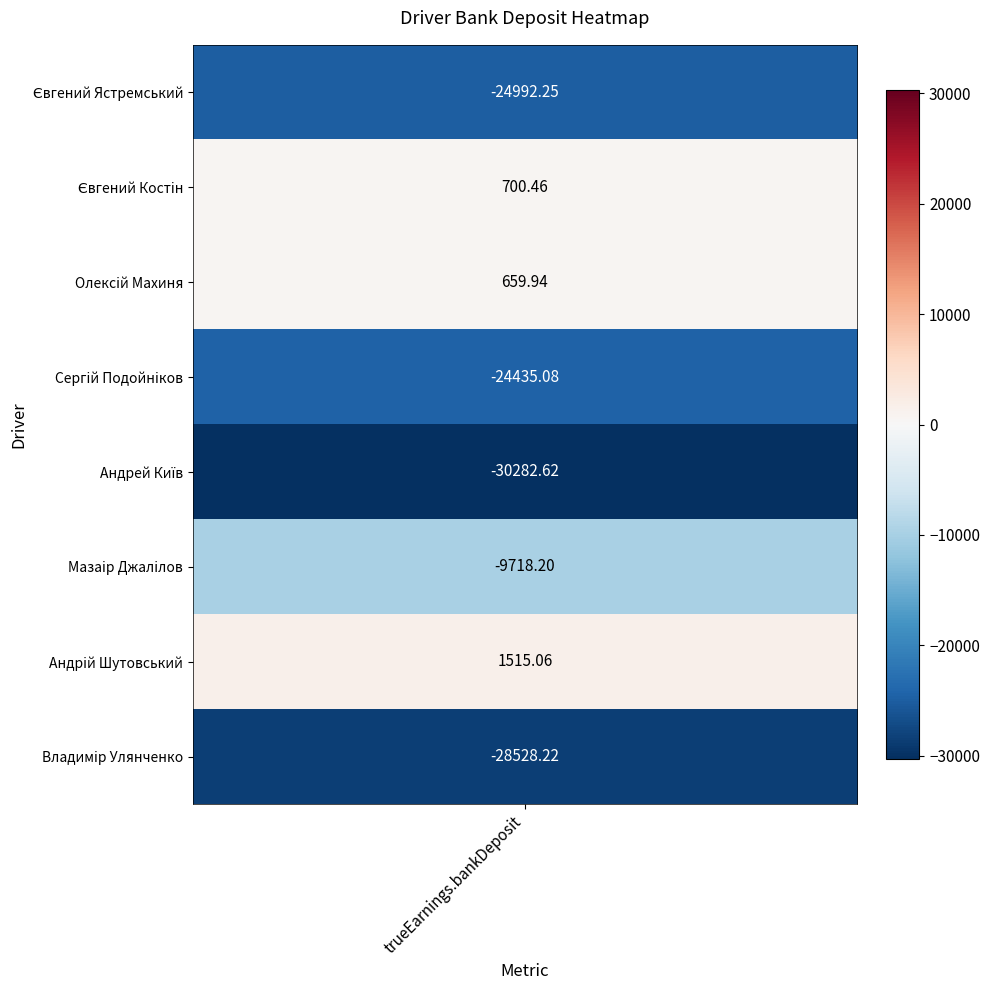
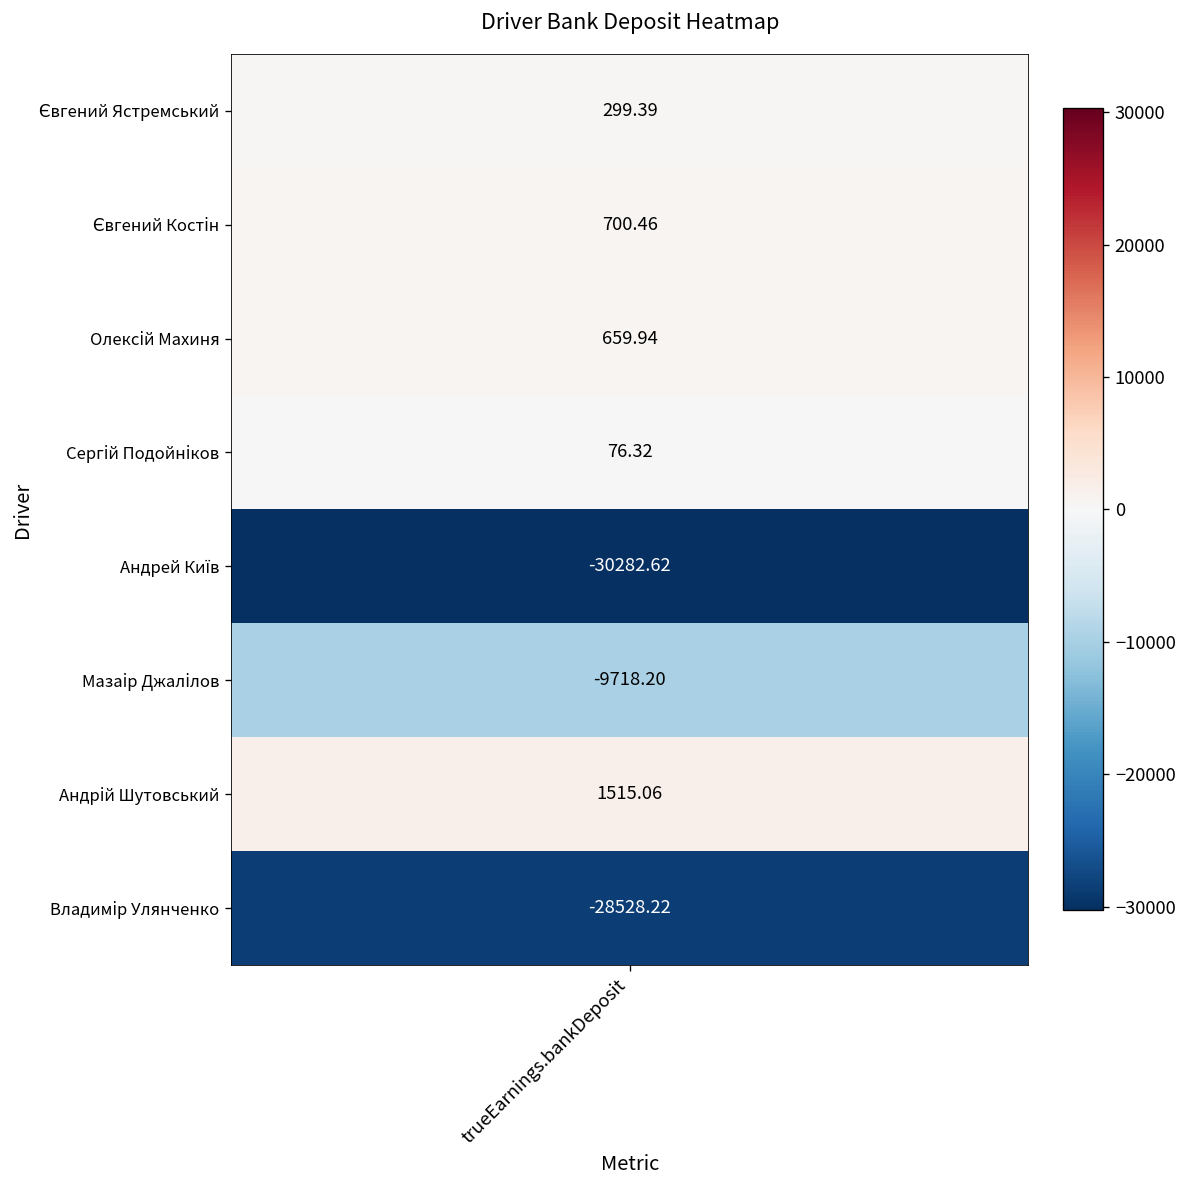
Євгений Ястремський, trueEarnings.bankDeposit: -24992.25 -> 299.39
Сергій Подойніков, trueEarnings.bankDeposit: -24435.08 -> 76.32
